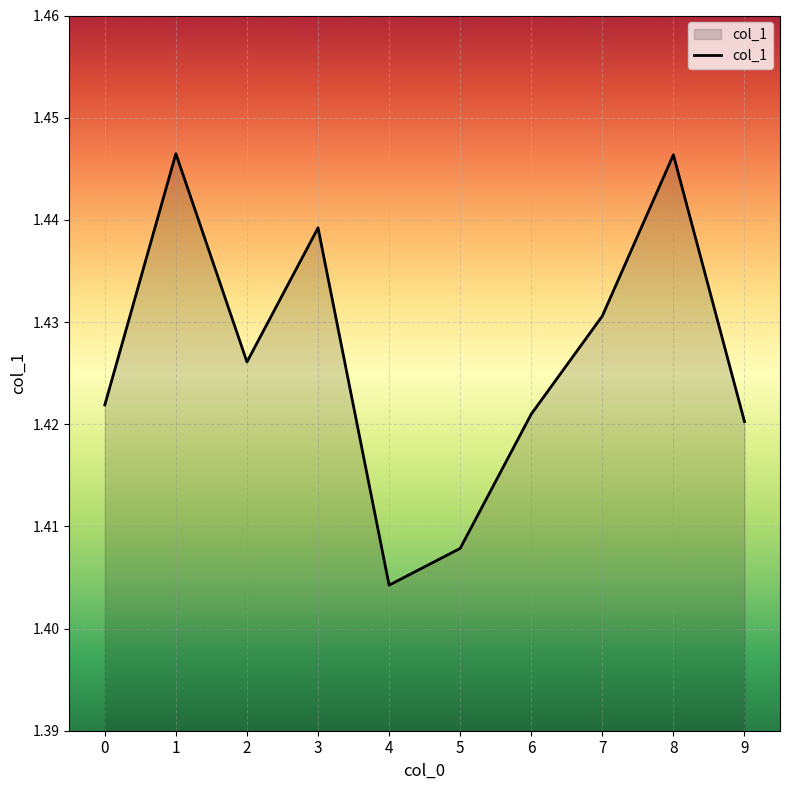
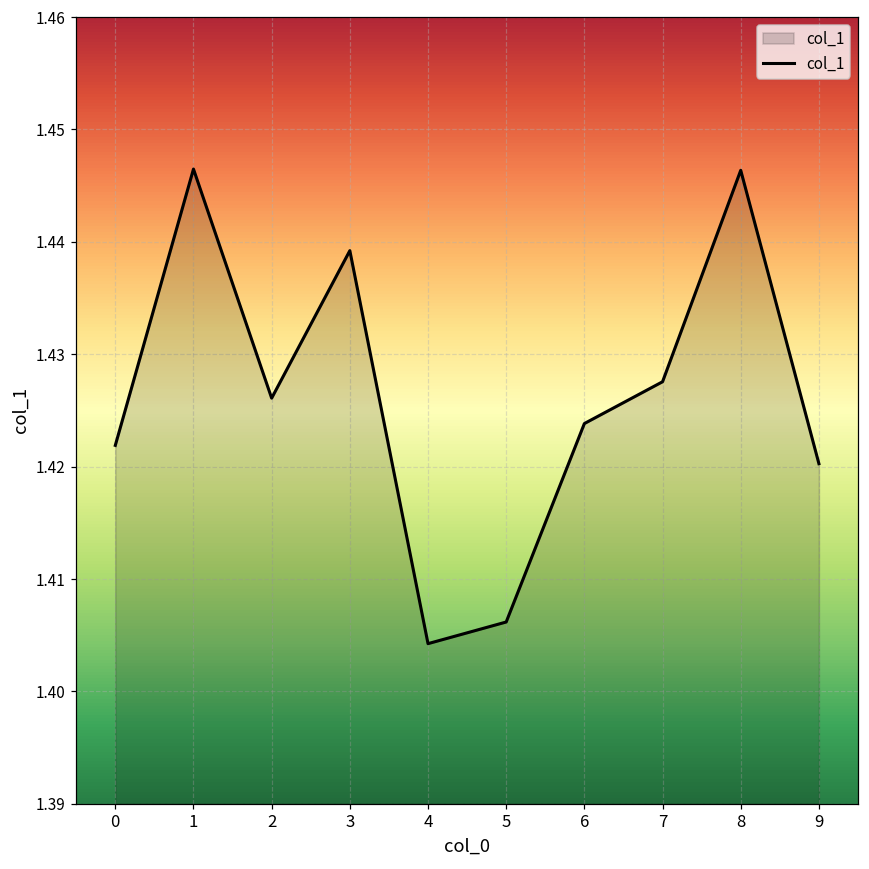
5: 1.4078 -> 1.4062
6: 1.4210 -> 1.4238
7: 1.4306 -> 1.4276
